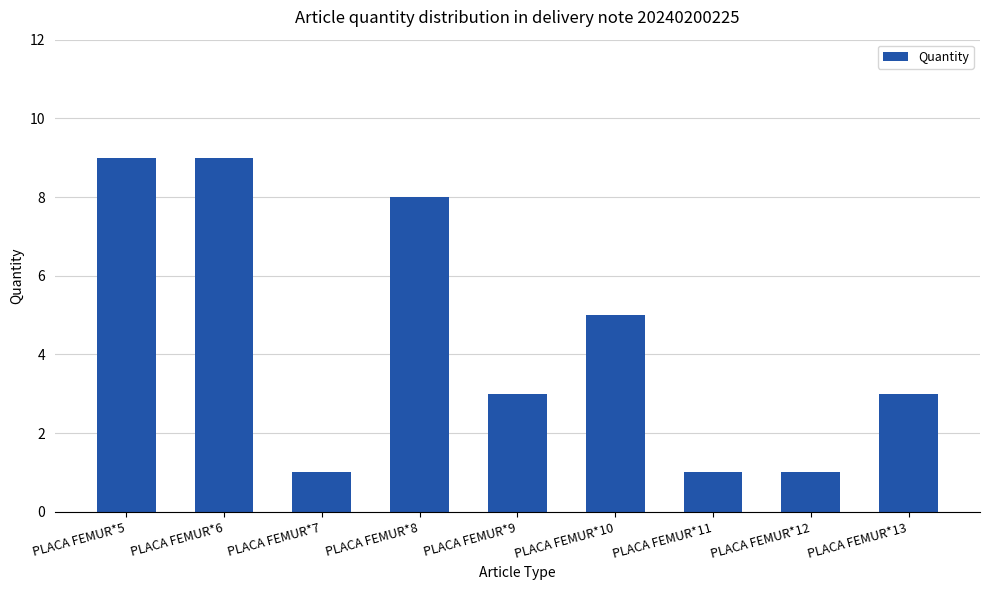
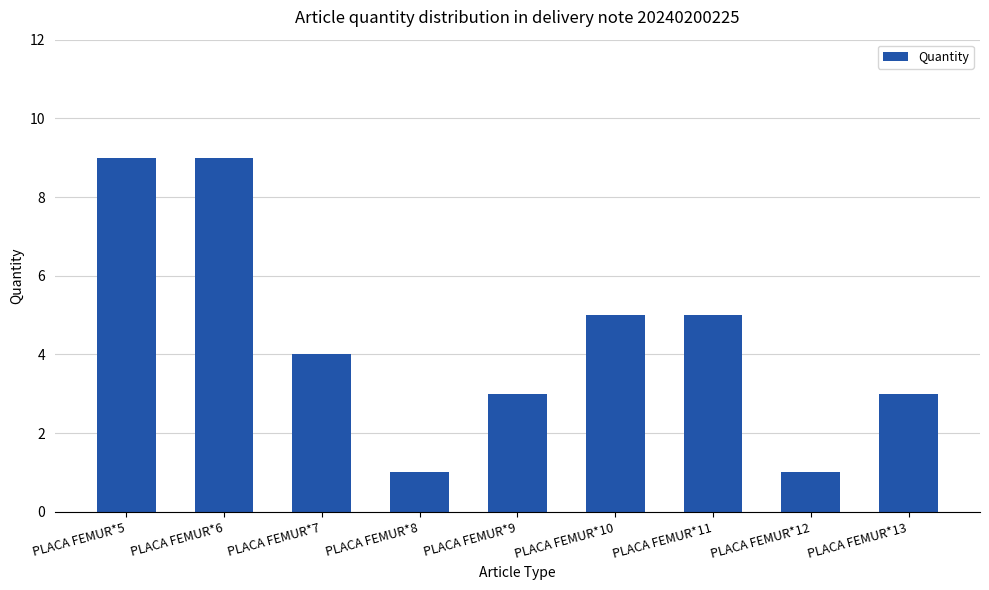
PLACA FEMUR*7: 1 -> 4
PLACA FEMUR*8: 8 -> 1
PLACA FEMUR*11: 1 -> 5
